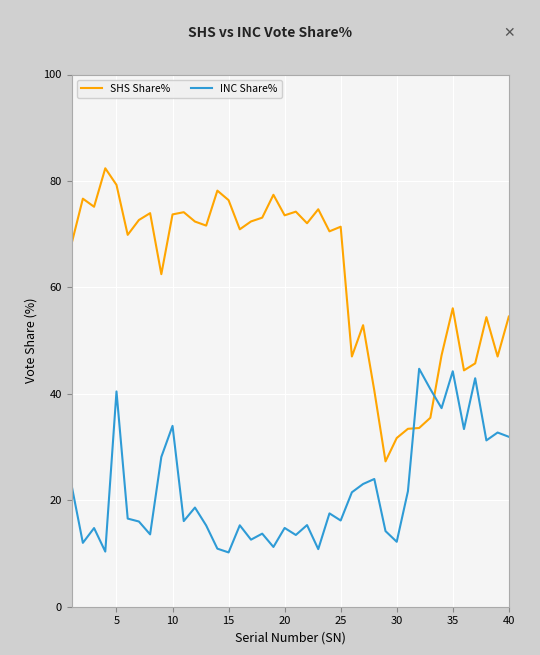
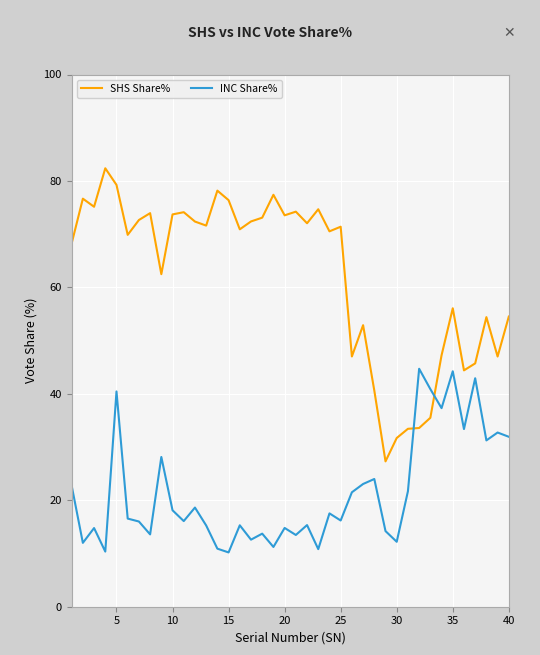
INC Share%, 10: 34 -> 18
